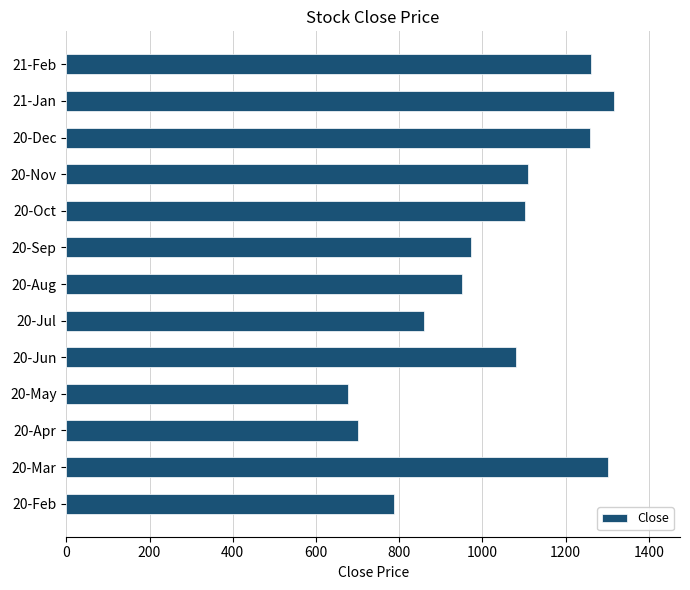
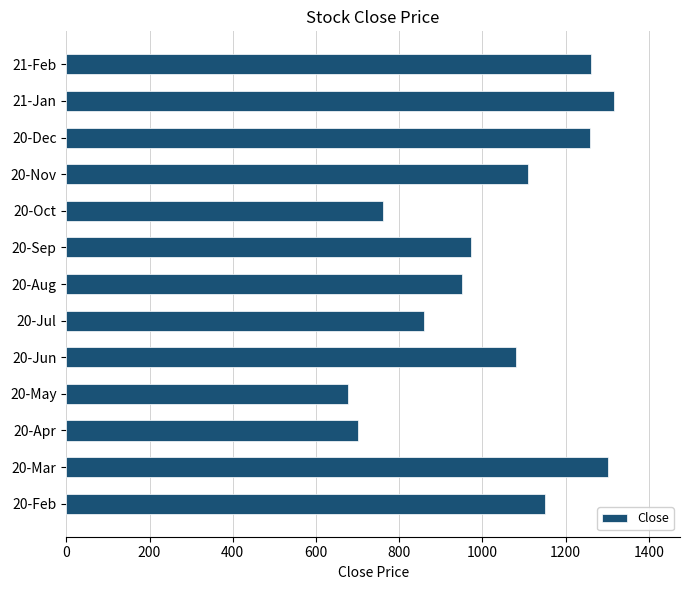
20-Oct: 1100 -> 760
20-Feb: 790 -> 1150
